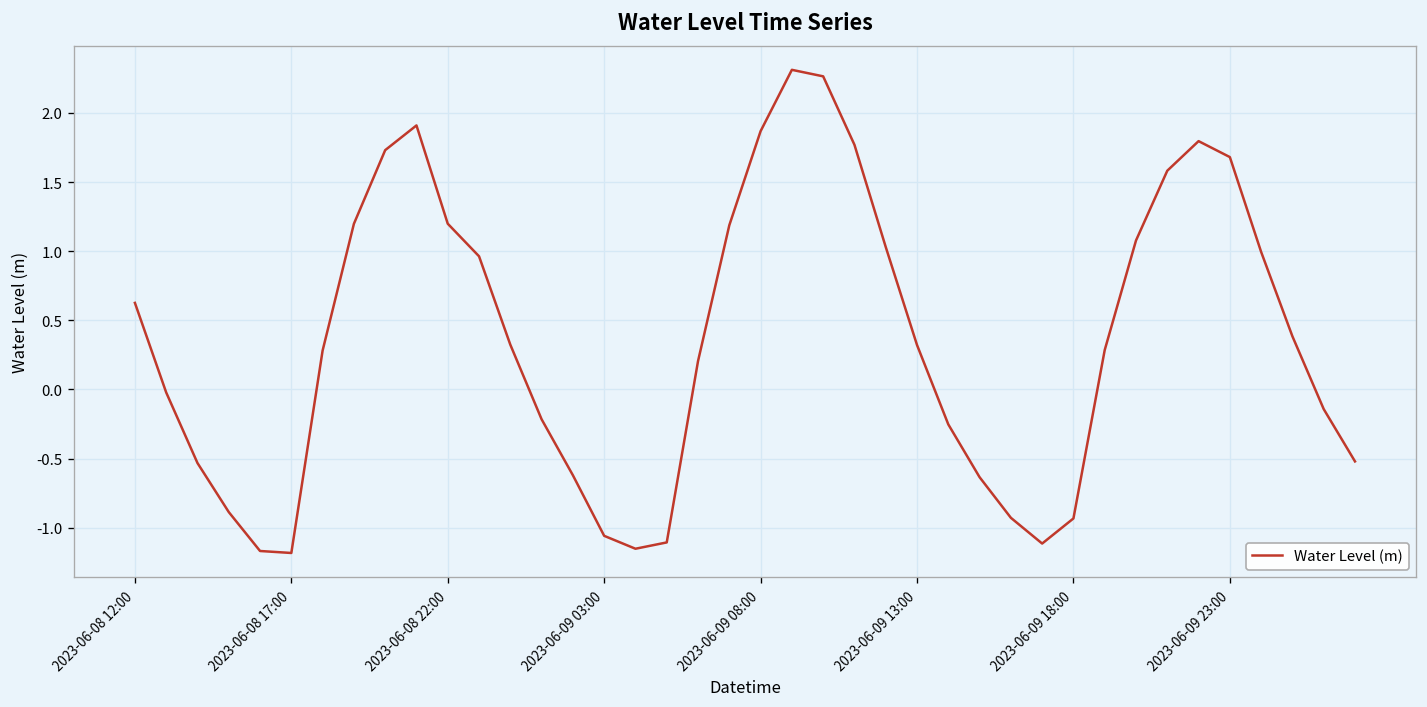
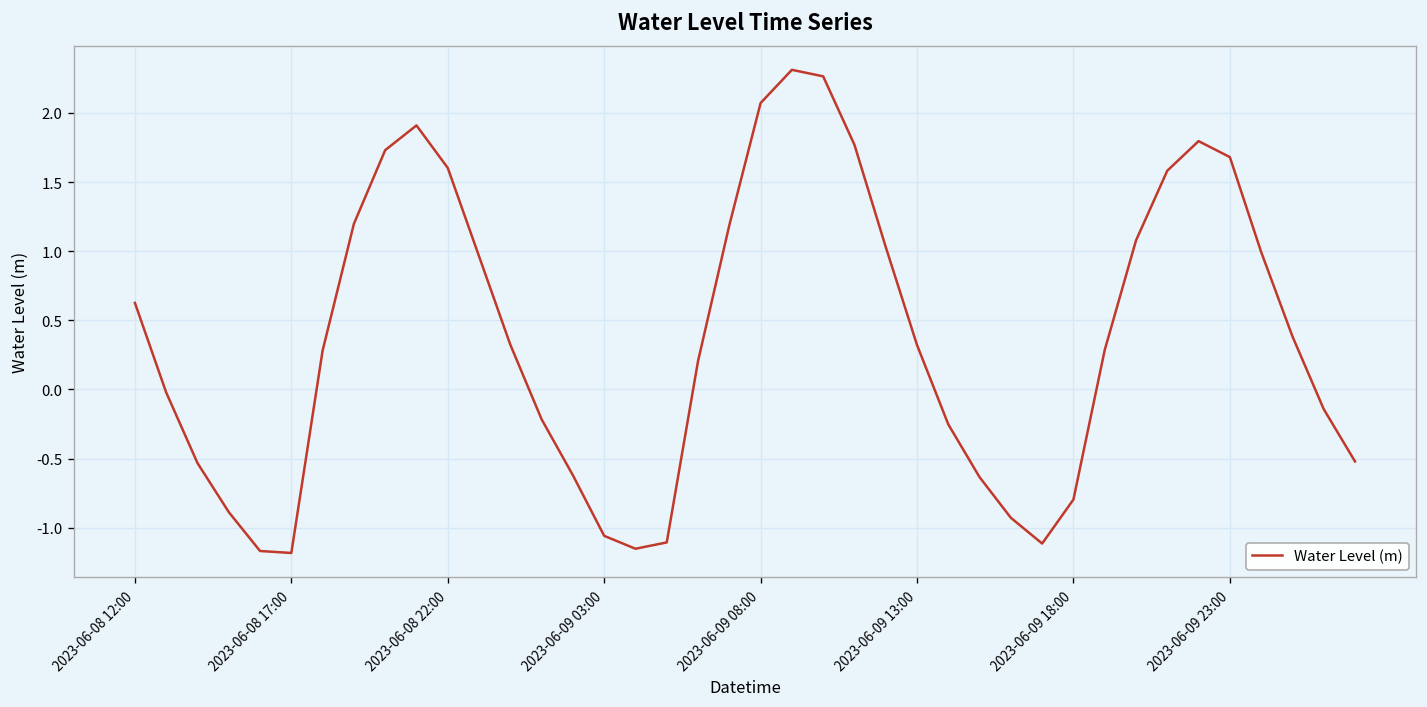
2023-06-08 22:00: 1.20 -> 1.60
2023-06-09 08:00: 1.87 -> 2.07
2023-06-09 18:00: -0.93 -> -0.80
